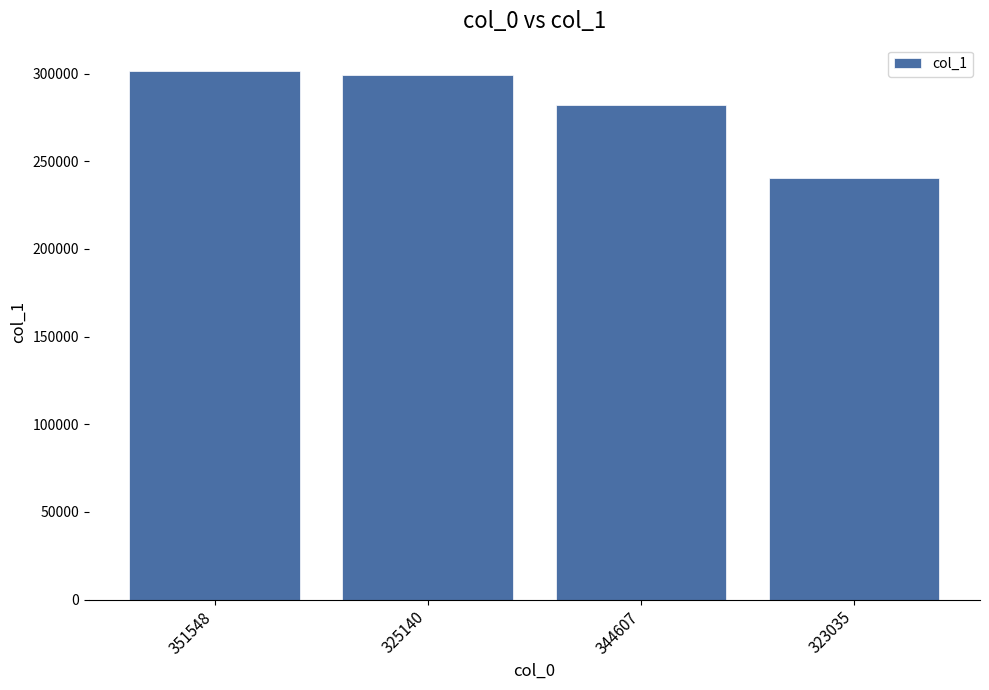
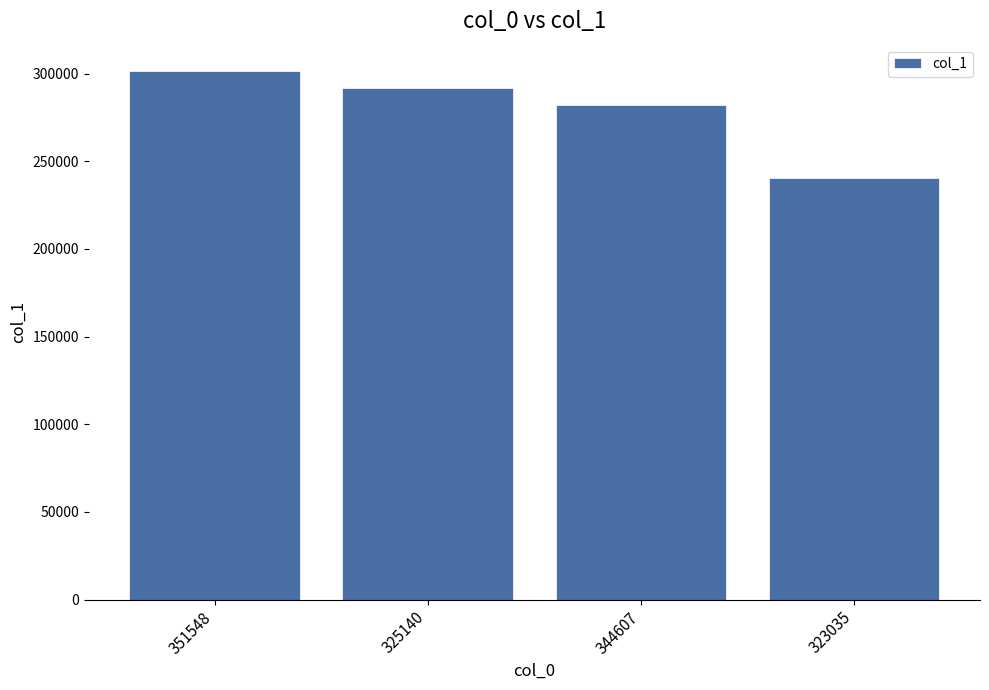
325140: 299000 -> 292000
